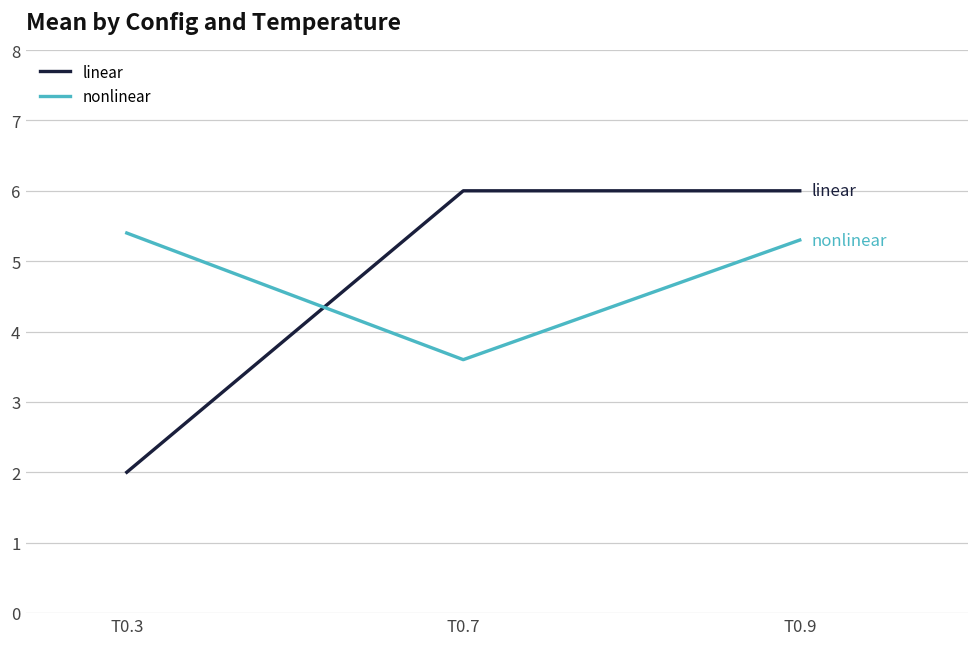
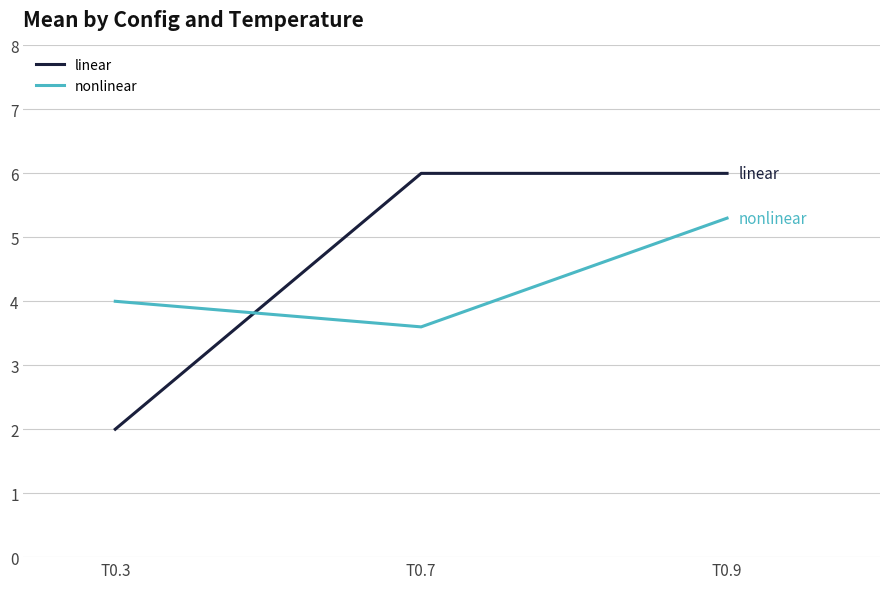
nonlinear, T0.3: 5.4 -> 4.0
